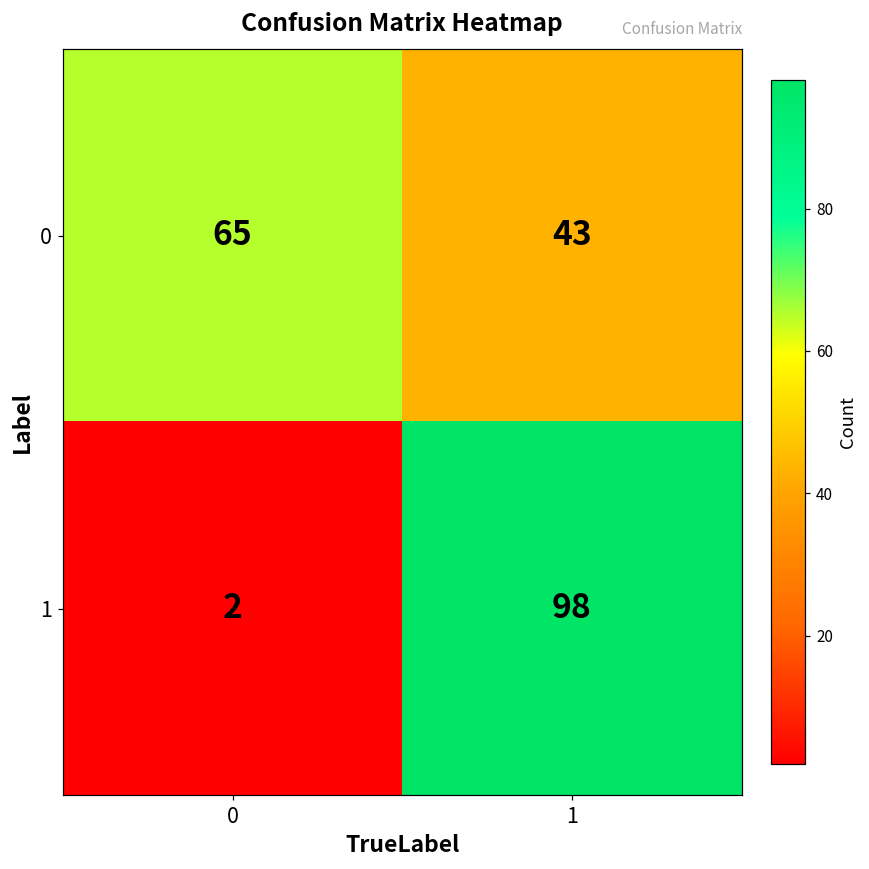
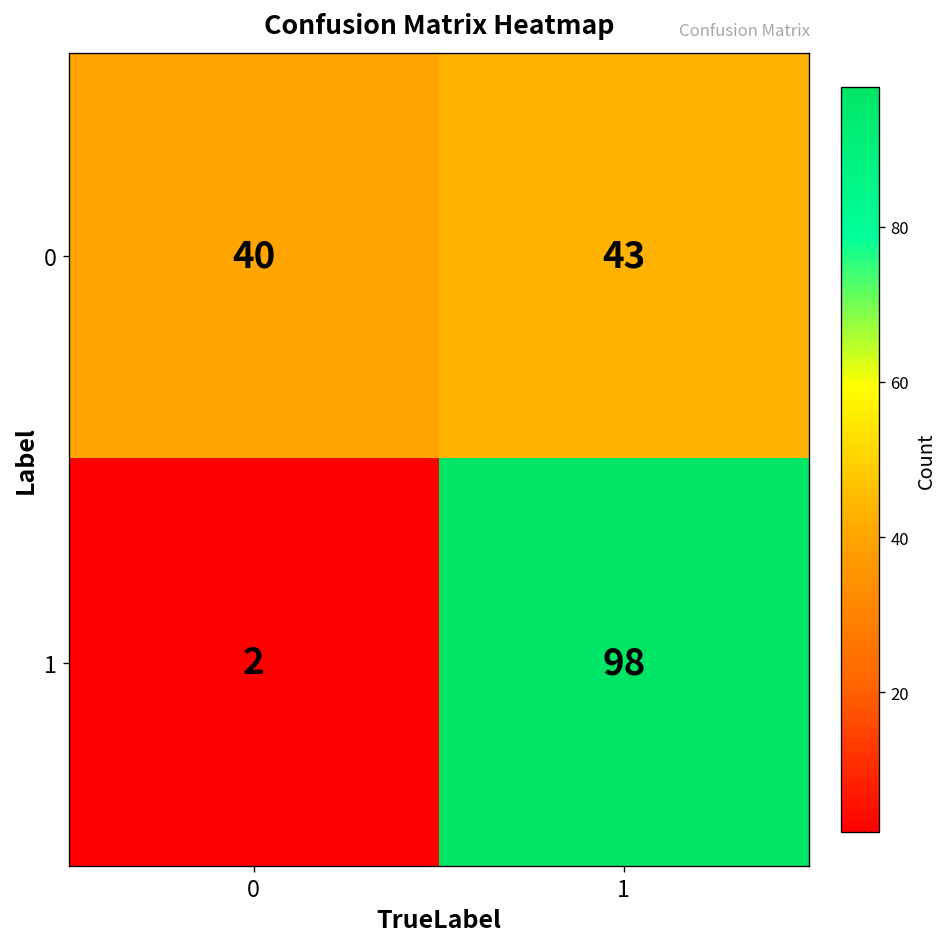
0, 0: 65 -> 40
